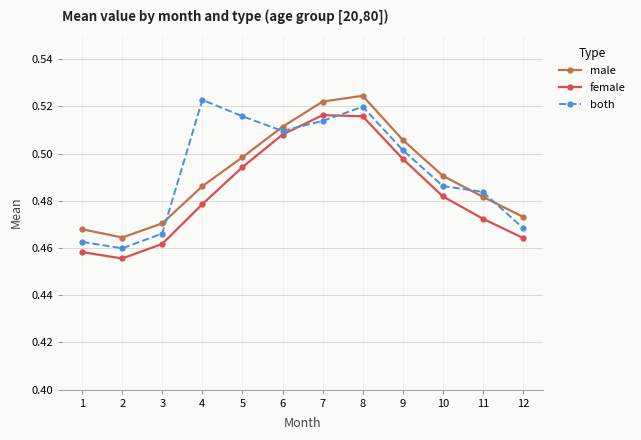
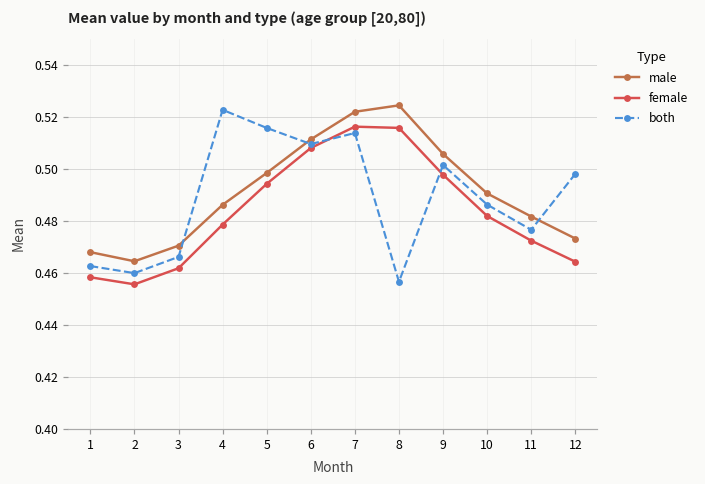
both, 8: 0.520 -> 0.457
both, 11: 0.484 -> 0.477
both, 12: 0.468 -> 0.498
